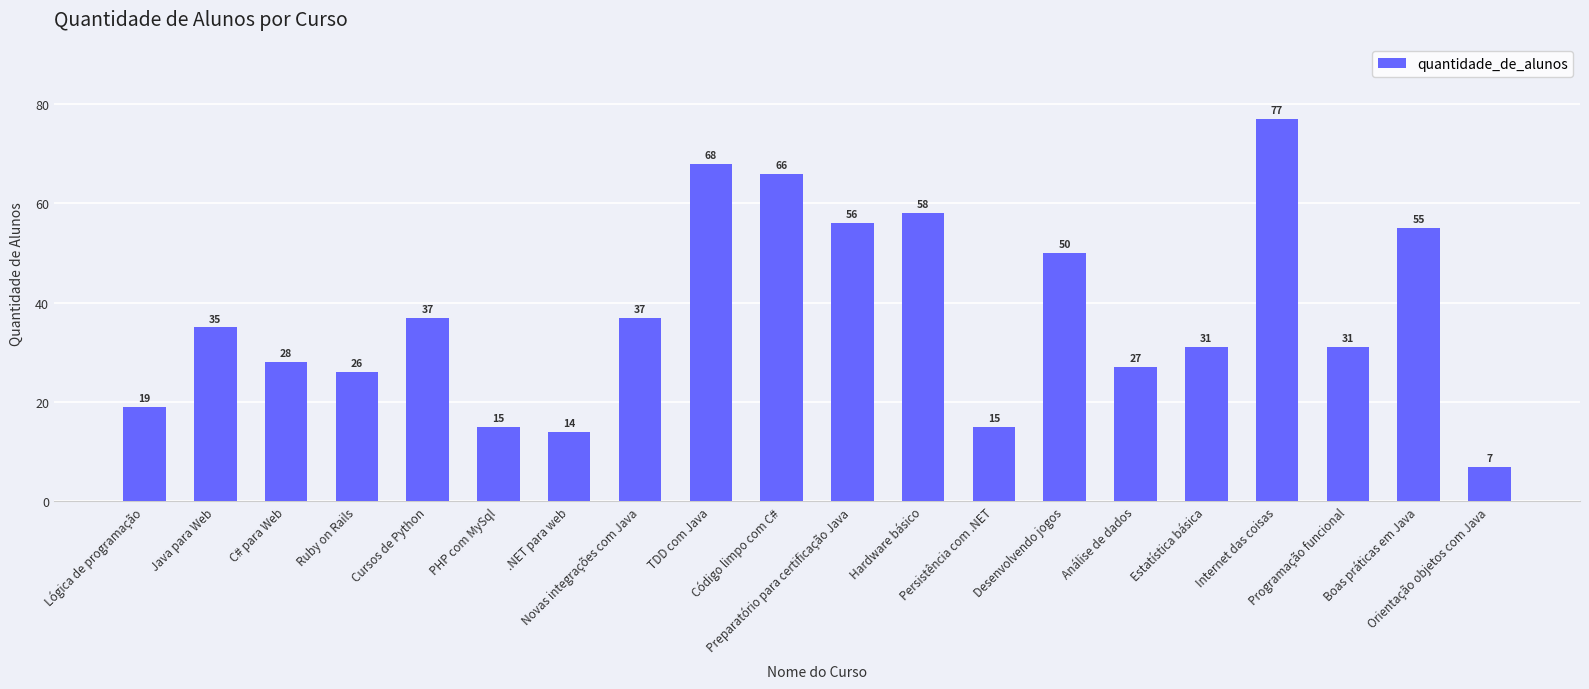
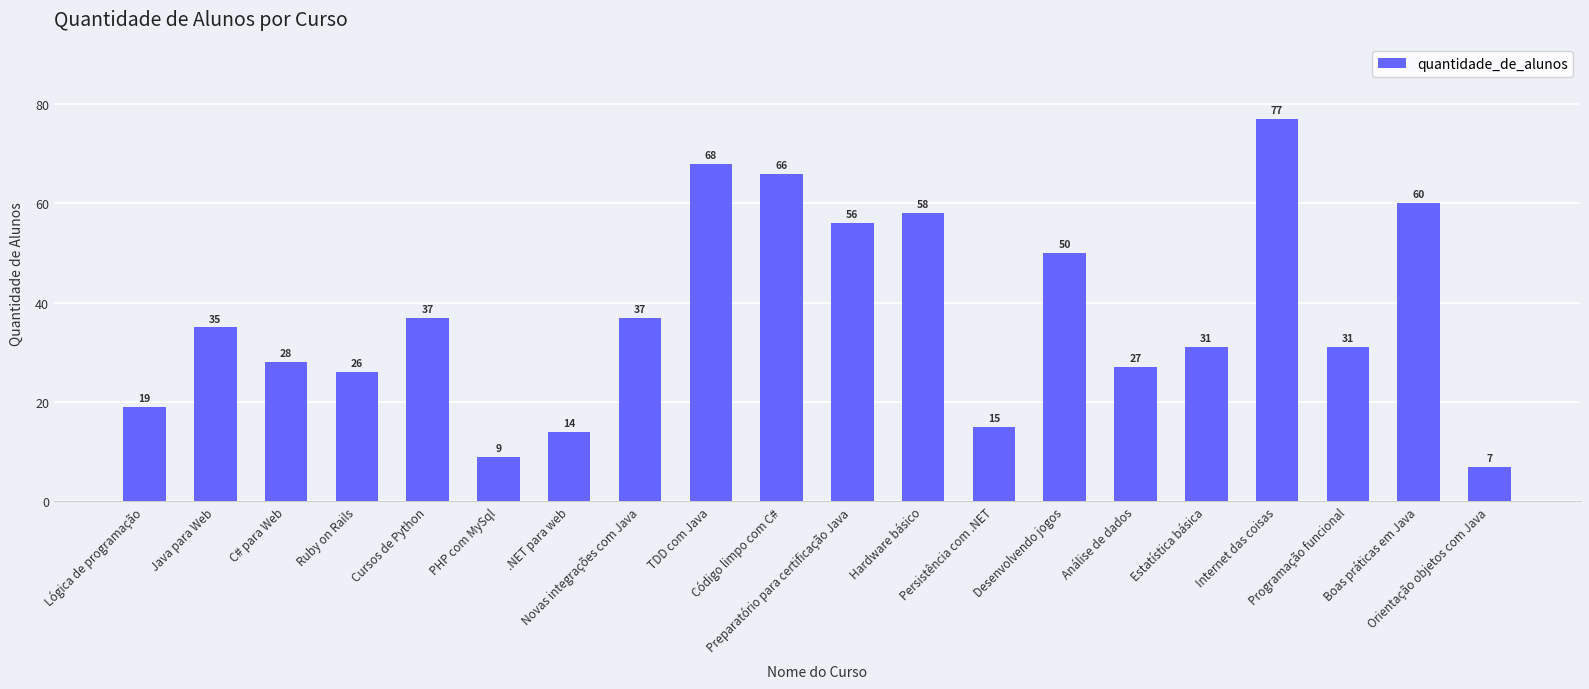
PHP com MySql: 15 -> 9
Boas práticas em Java: 55 -> 60
